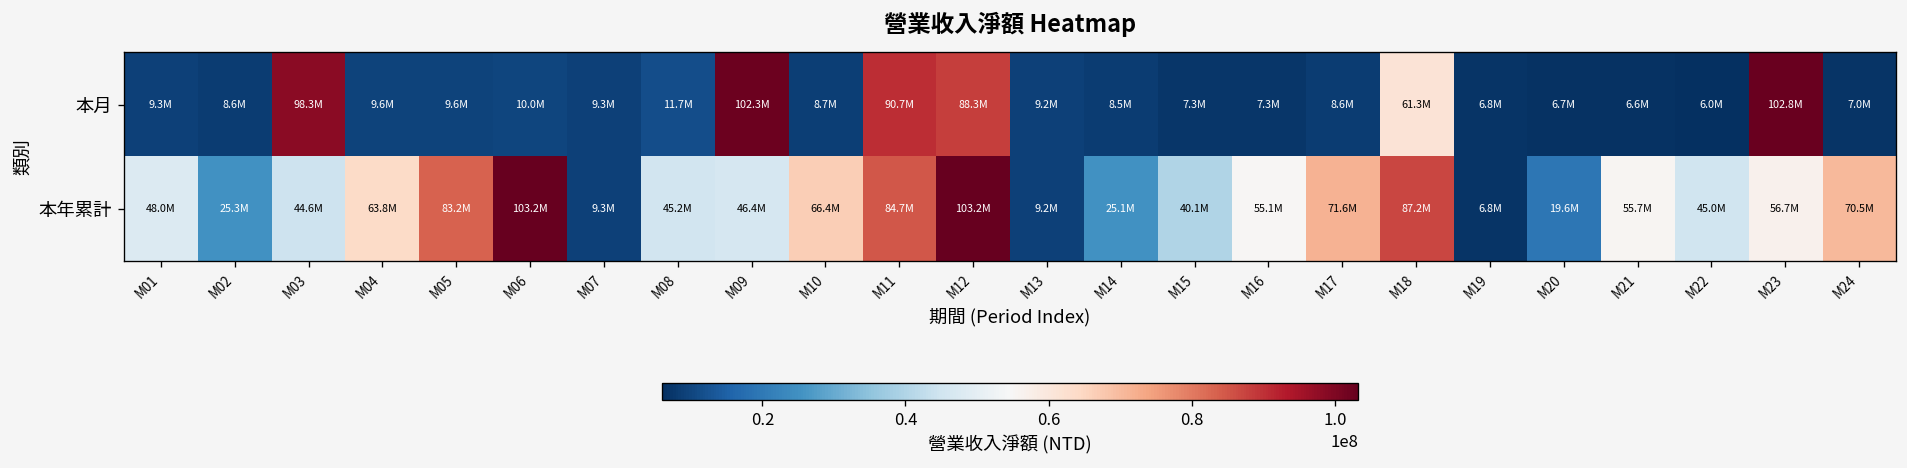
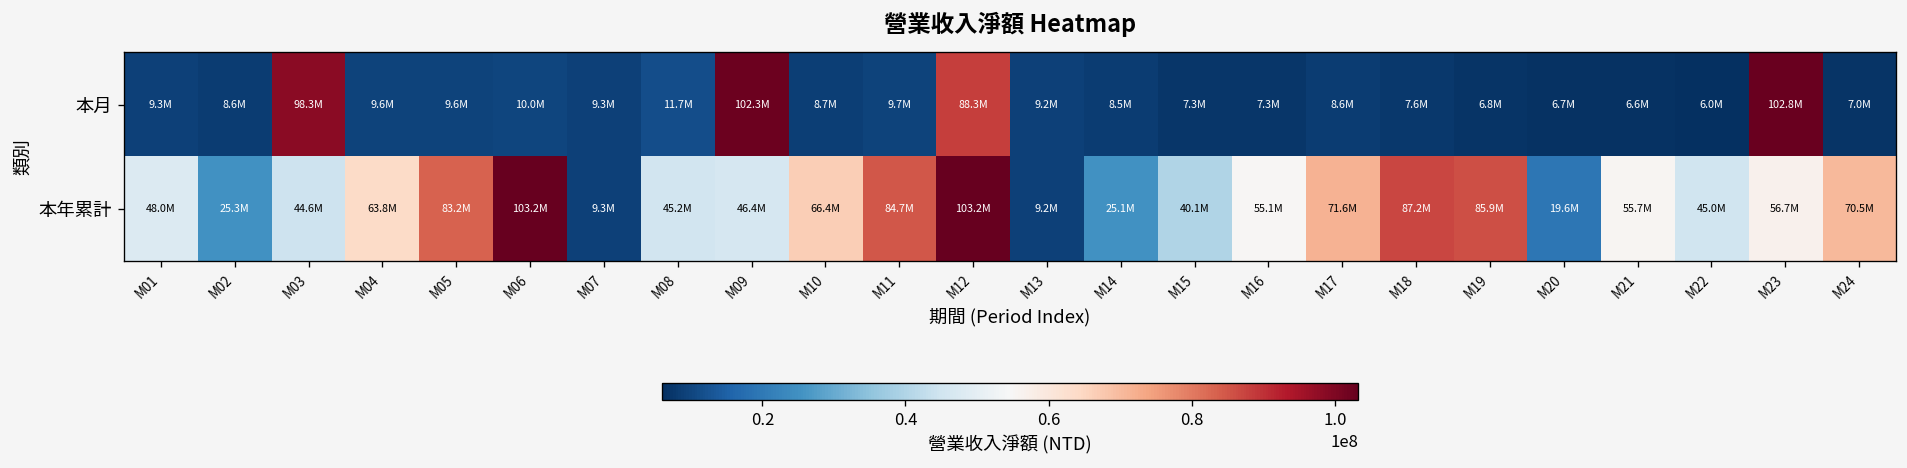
本月, M11: 90.7M -> 9.7M
本月, M18: 61.3M -> 7.6M
本年累計, M19: 6.8M -> 85.9M
